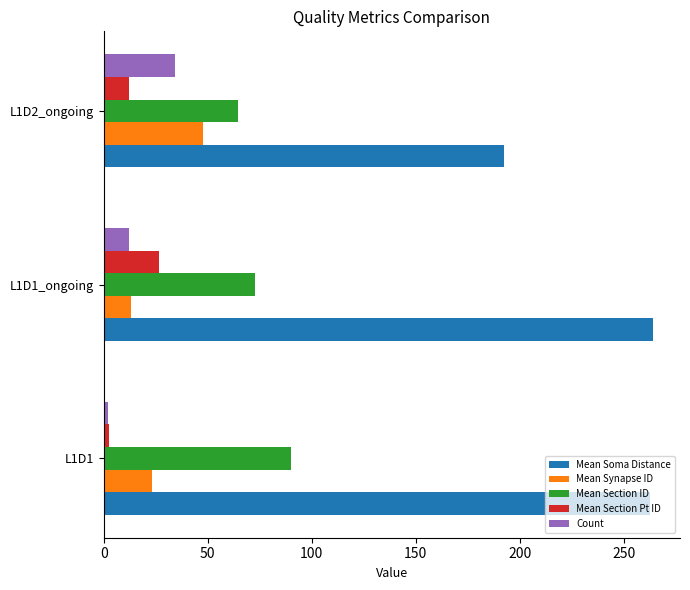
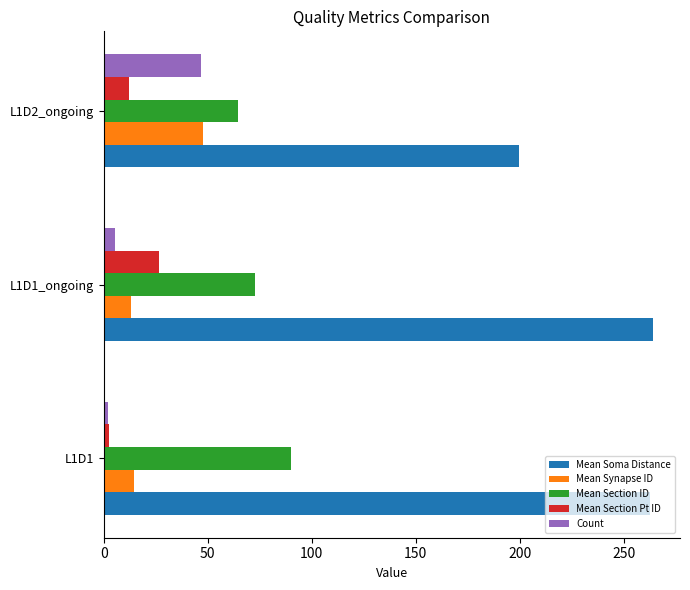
Count, L1D2_ongoing: 34 -> 47
Mean Soma Distance, L1D2_ongoing: 192 -> 200
Count, L1D1_ongoing: 12 -> 6
Mean Synapse ID, L1D1: 23 -> 15
